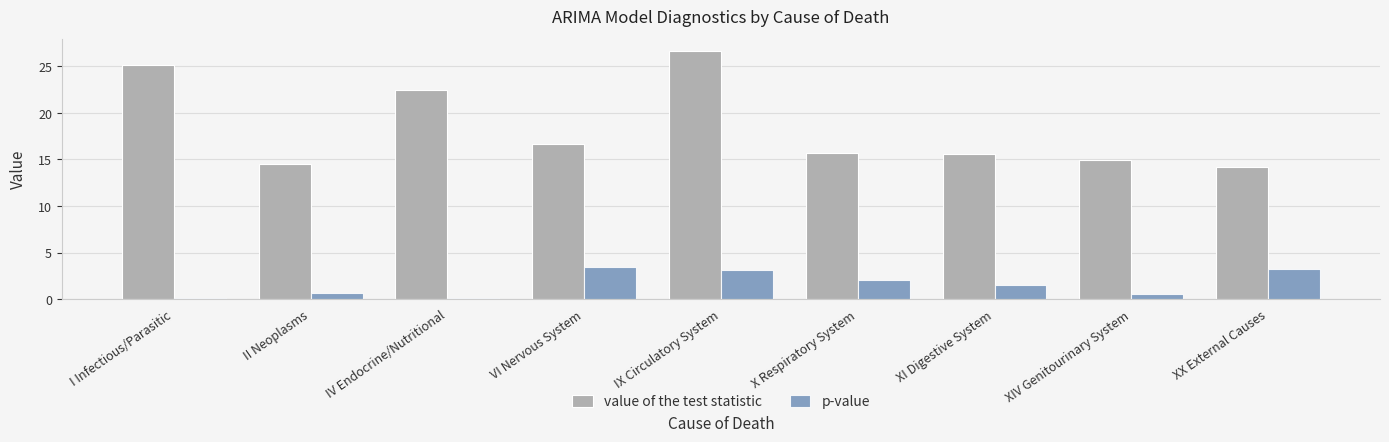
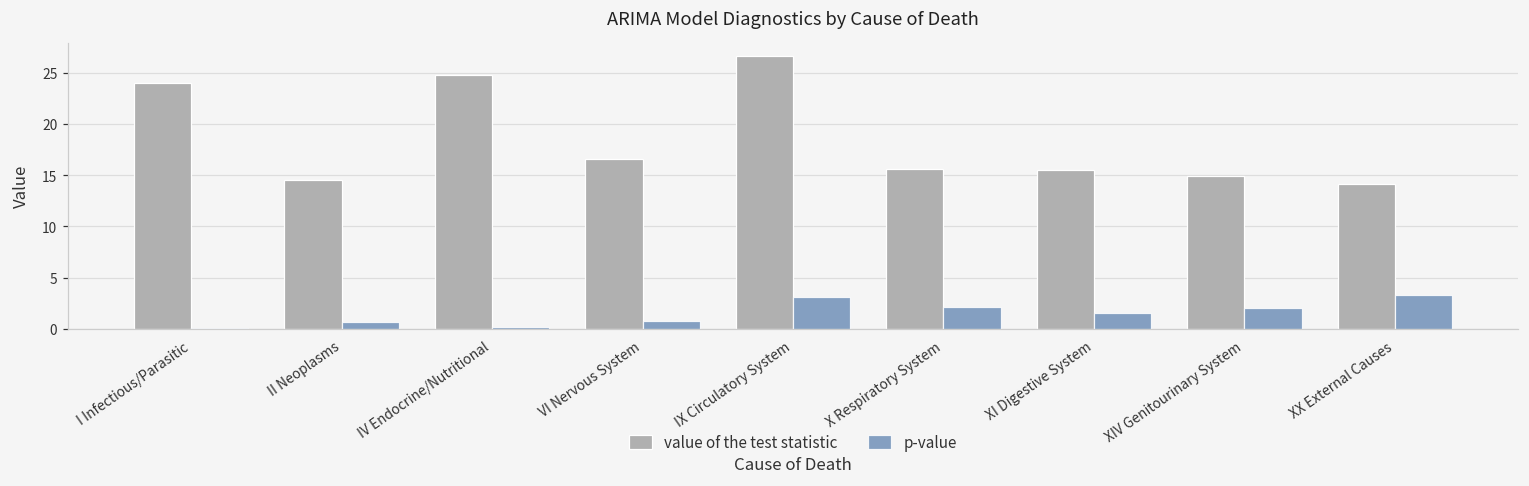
value of the test statistic, I Infectious/Parasitic: 25 -> 24
value of the test statistic, IV Endocrine/Nutritional: 22 -> 25
p-value, VI Nervous System: 3 -> 1
p-value, XIV Genitourinary System: 1 -> 2
